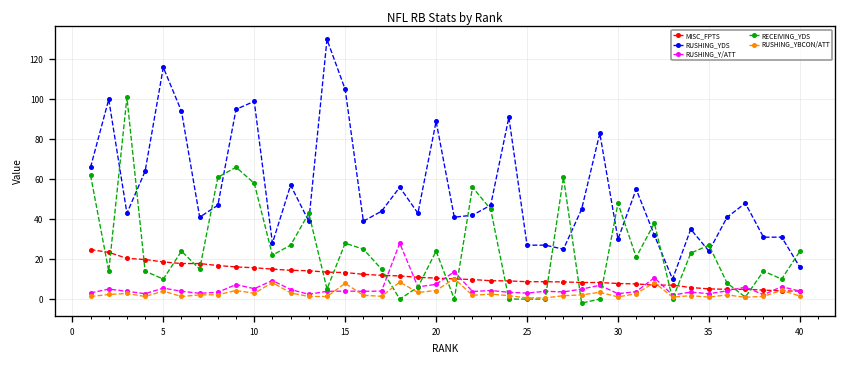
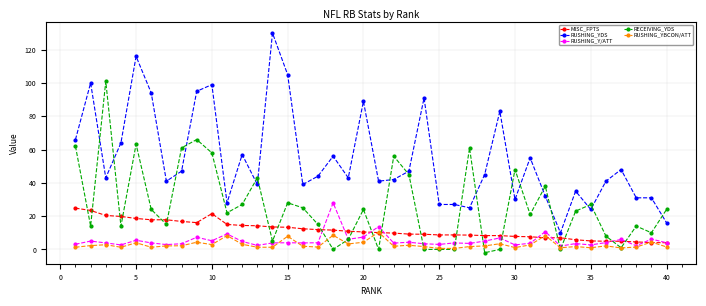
RECEIVING_YDS, 5: 10 -> 63
MISC_FPTS, 10: 16 -> 22
